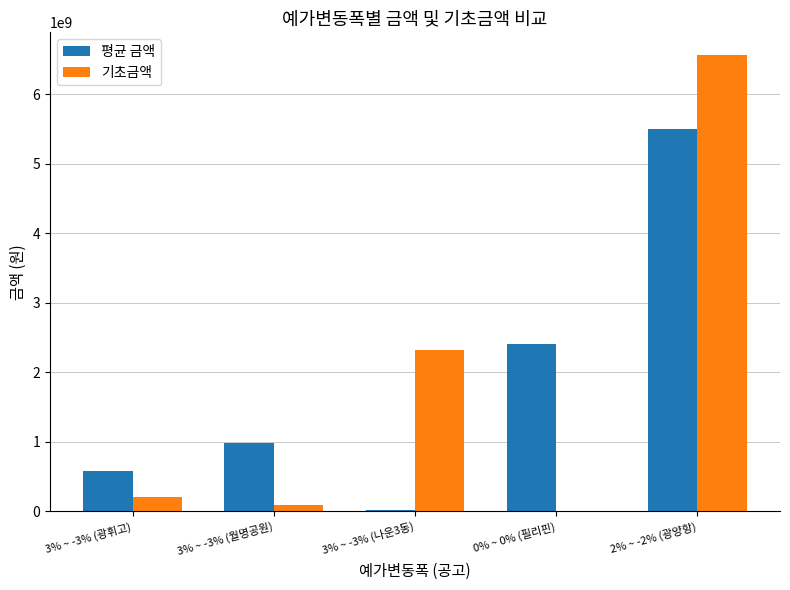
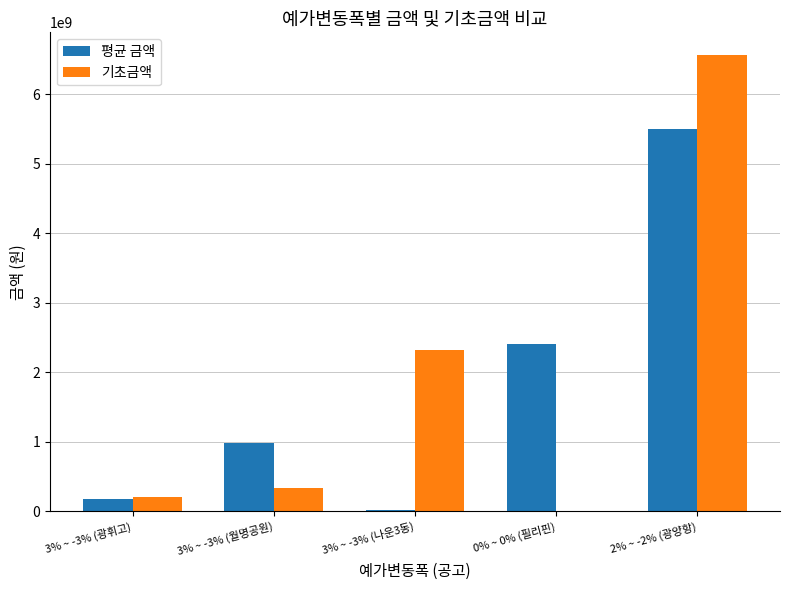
평균 금액, 3% ~ -3% (광휘고): 600000000 -> 200000000
기초금액, 3% ~ -3% (월명공원): 100000000 -> 300000000
